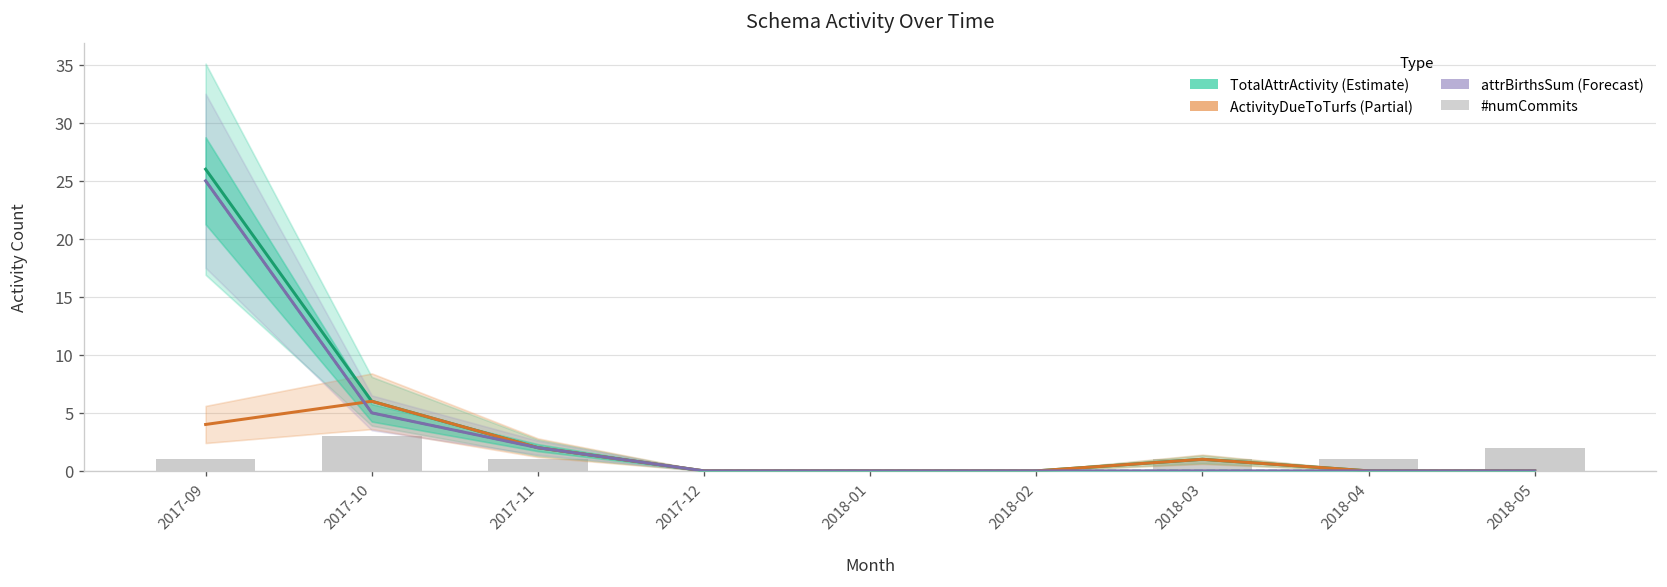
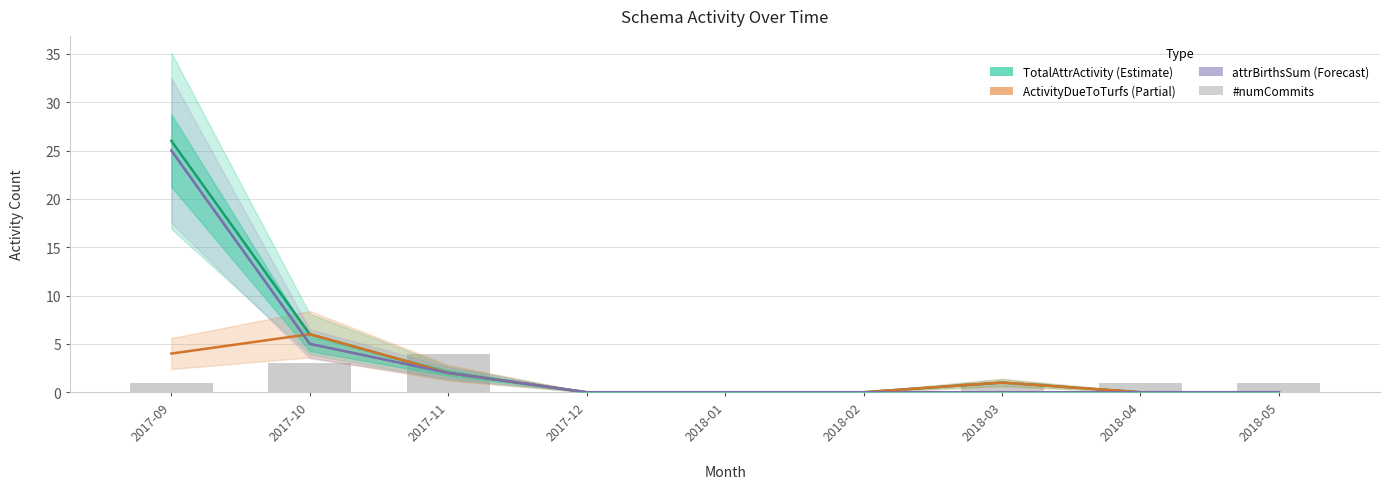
#numCommits, 2017-11: 1 -> 4
#numCommits, 2018-05: 2 -> 1
